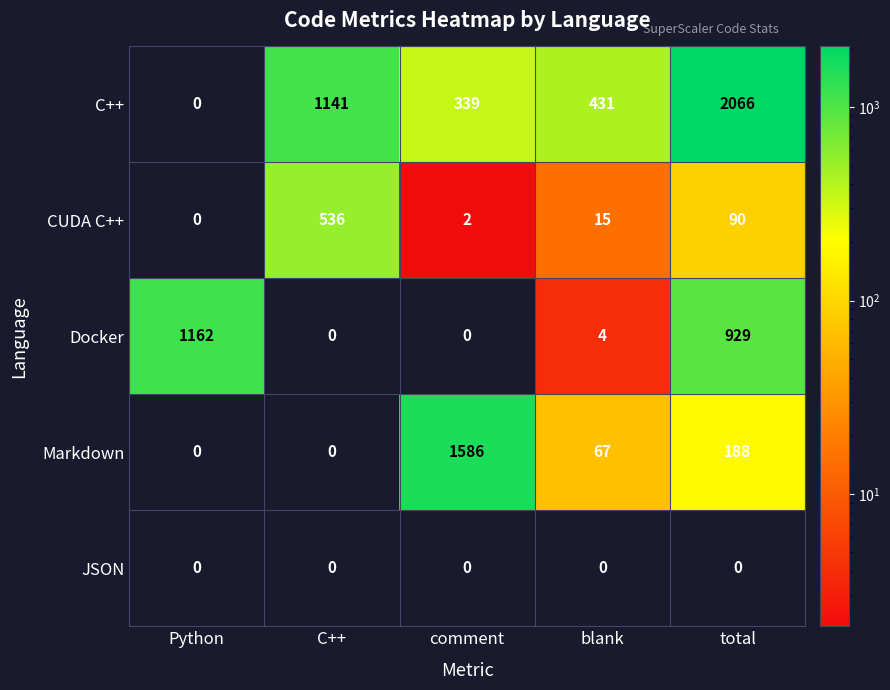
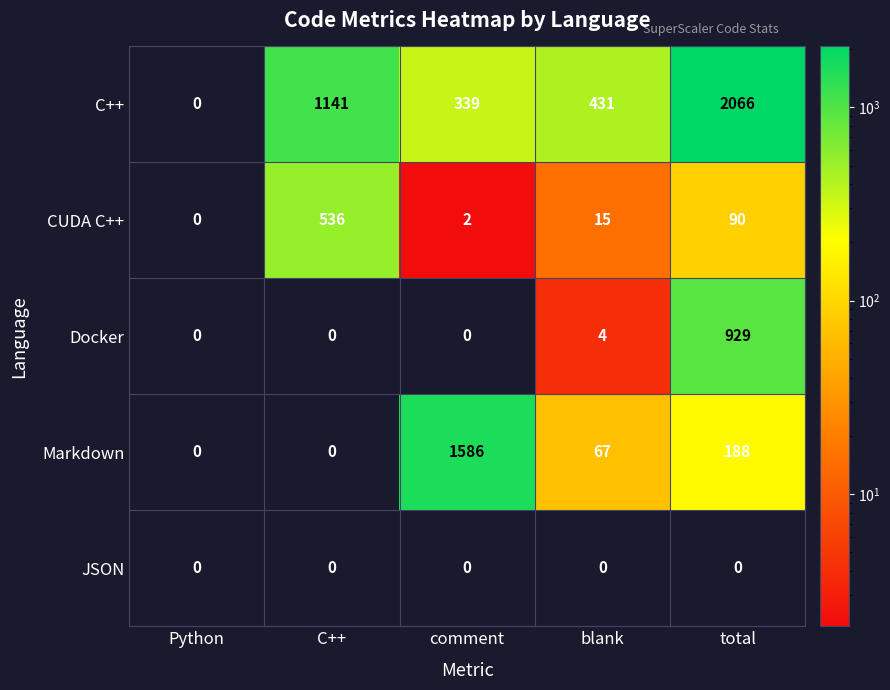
Docker, Python: 1162 -> 0
